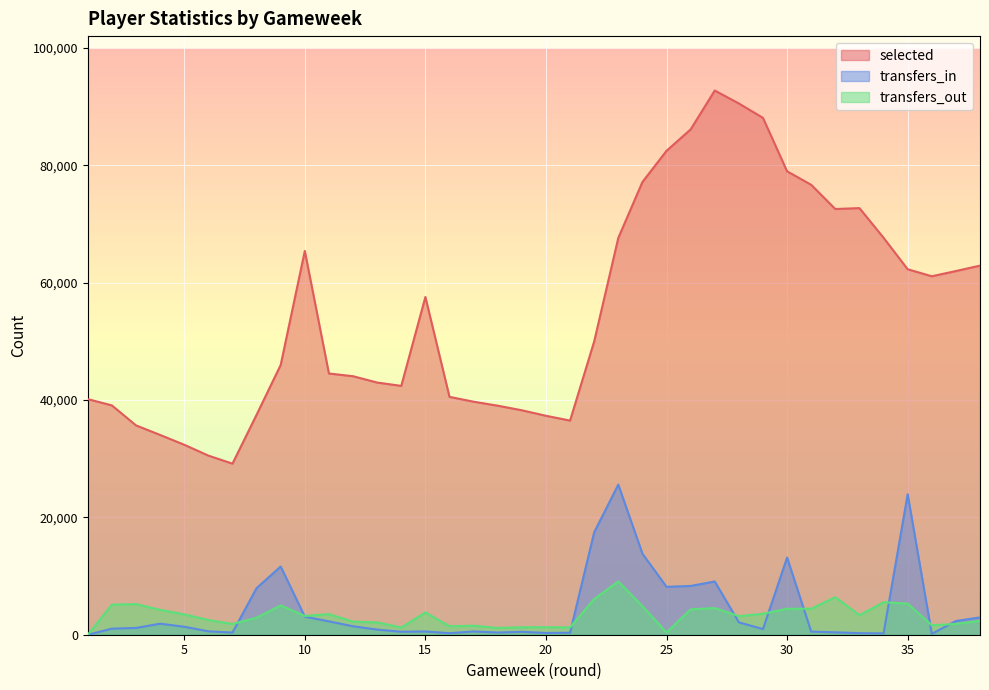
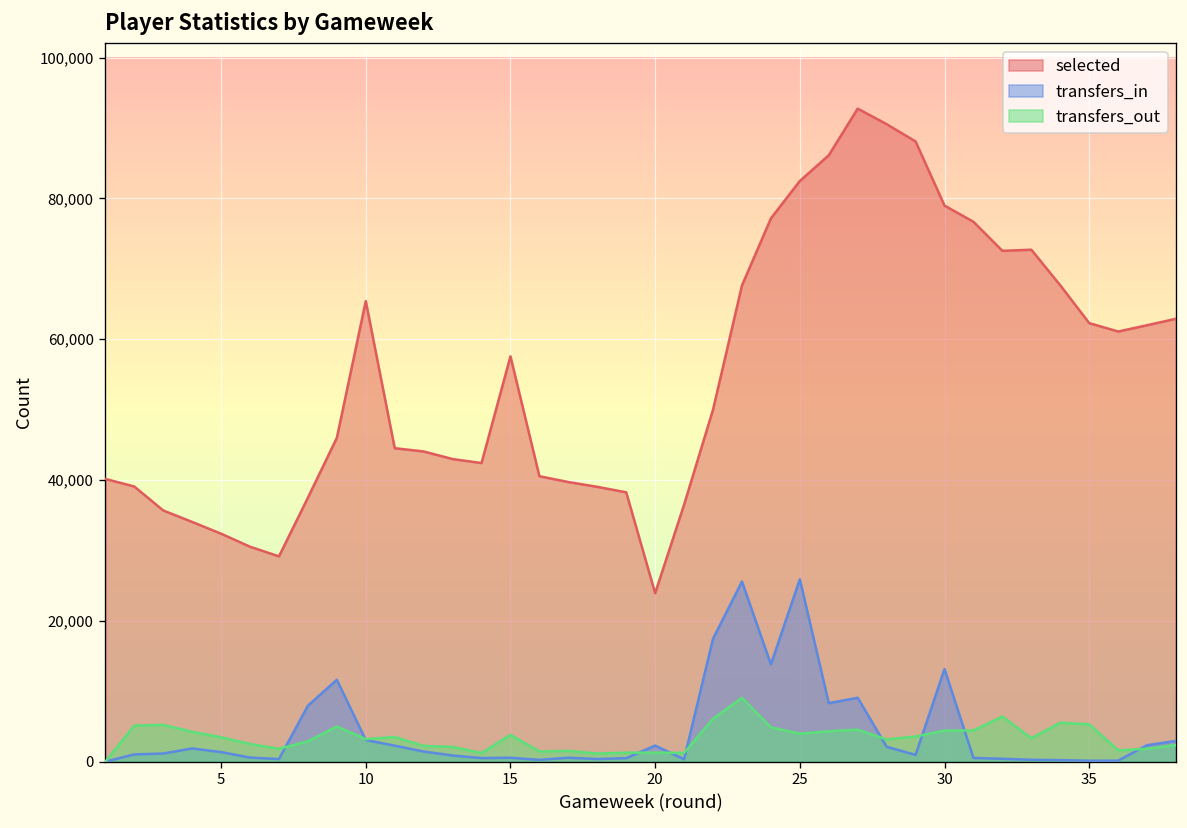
selected, 20: 37,000 -> 24,000
transfers_in, 20: 0 -> 2,000
transfers_in, 25: 8,000 -> 26,000
transfers_out, 25: 0 -> 4,000
transfers_in, 35: 24,000 -> 0
